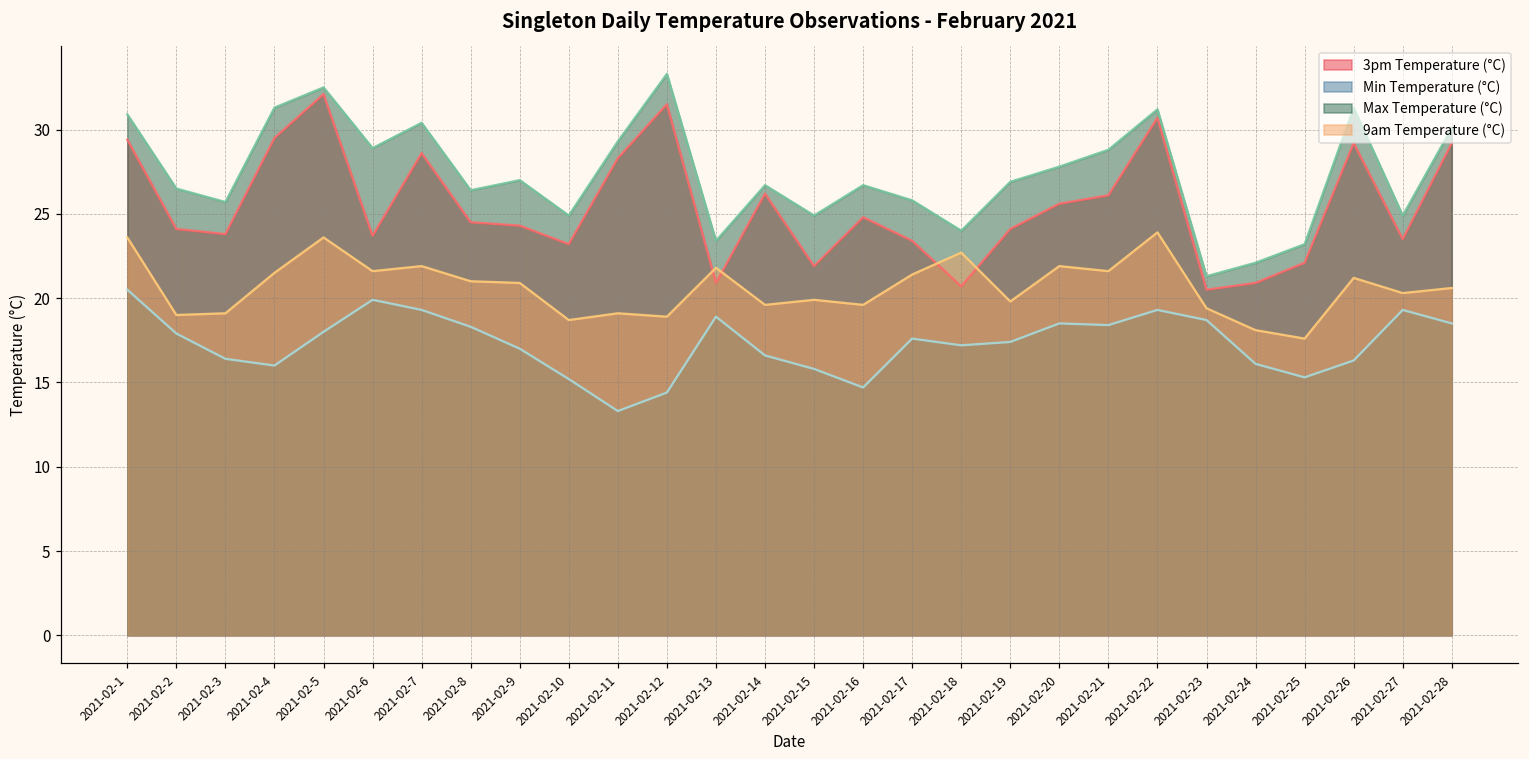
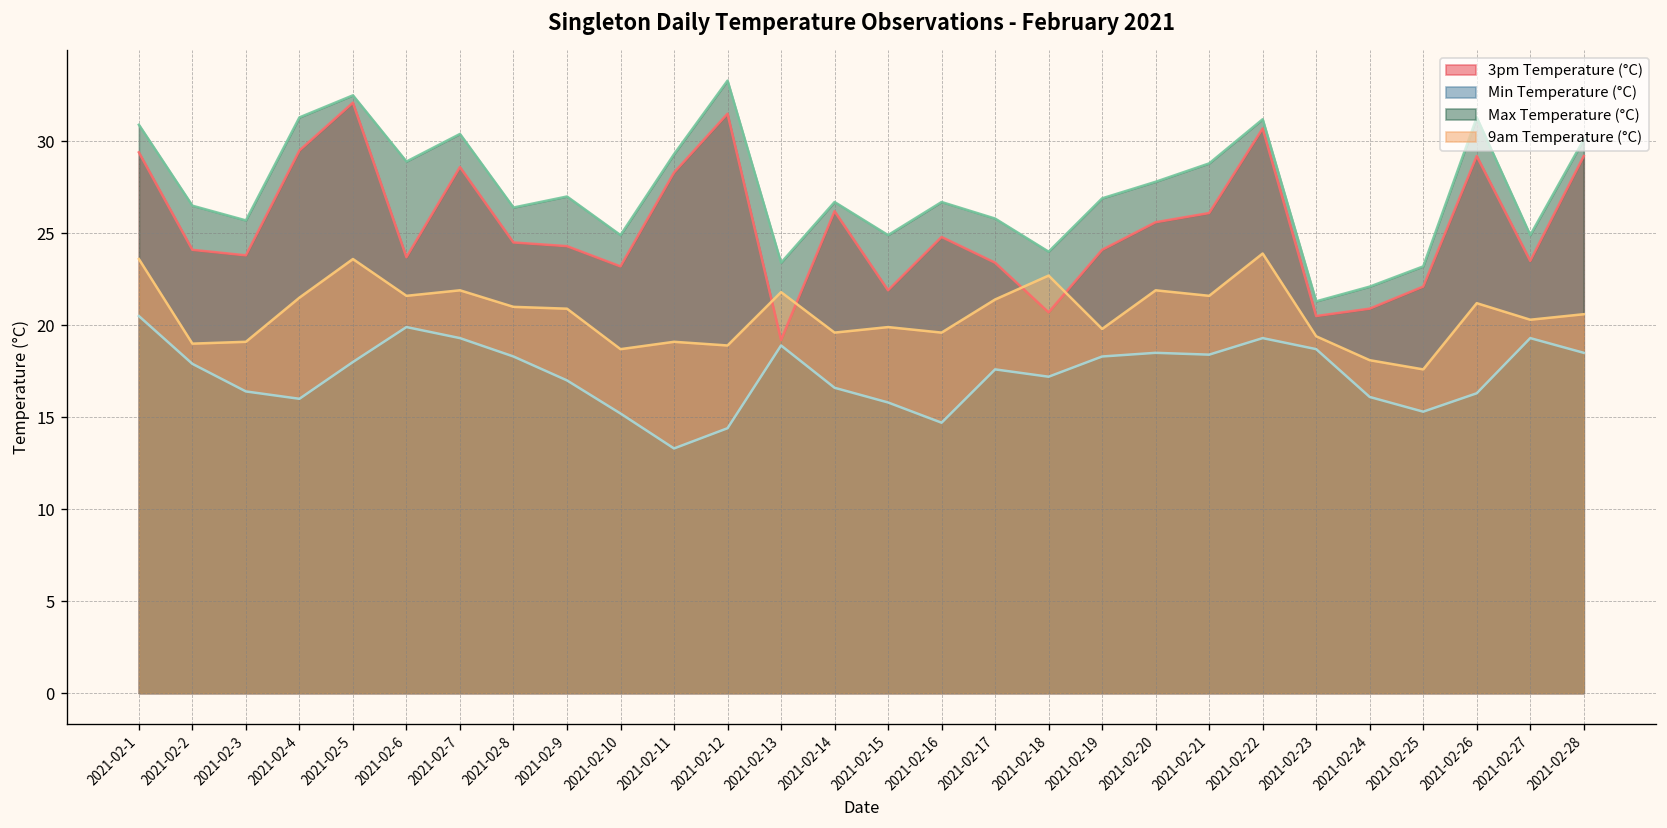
3pm Temperature (°C), 2021-02-13: 20.9 -> 19.2
Min Temperature (°C), 2021-02-19: 17.4 -> 18.3
